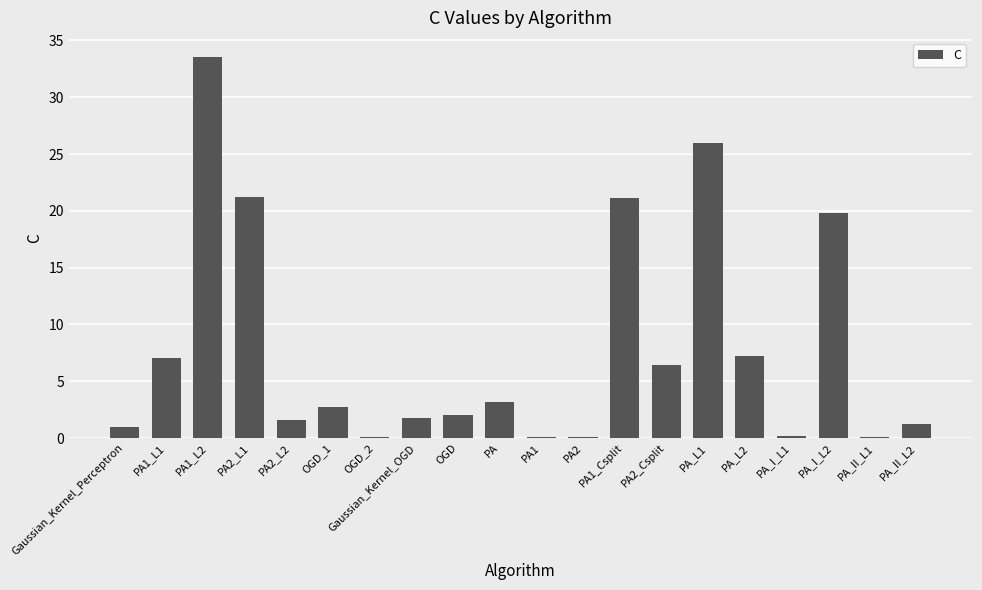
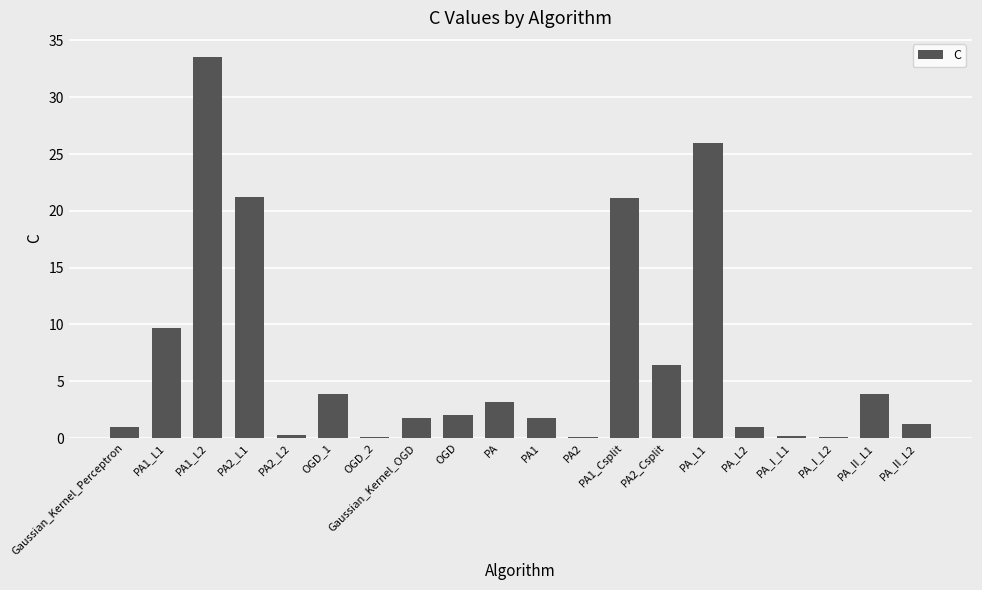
PA1_L1: 7.1 -> 9.7
PA2_L2: 1.6 -> 0.3
OGD_1: 2.8 -> 3.8
PA1: 0.1 -> 1.7
PA_L2: 7.2 -> 1.0
PA_I_L2: 19.8 -> 0.1
PA_II_L1: 0.1 -> 3.9
